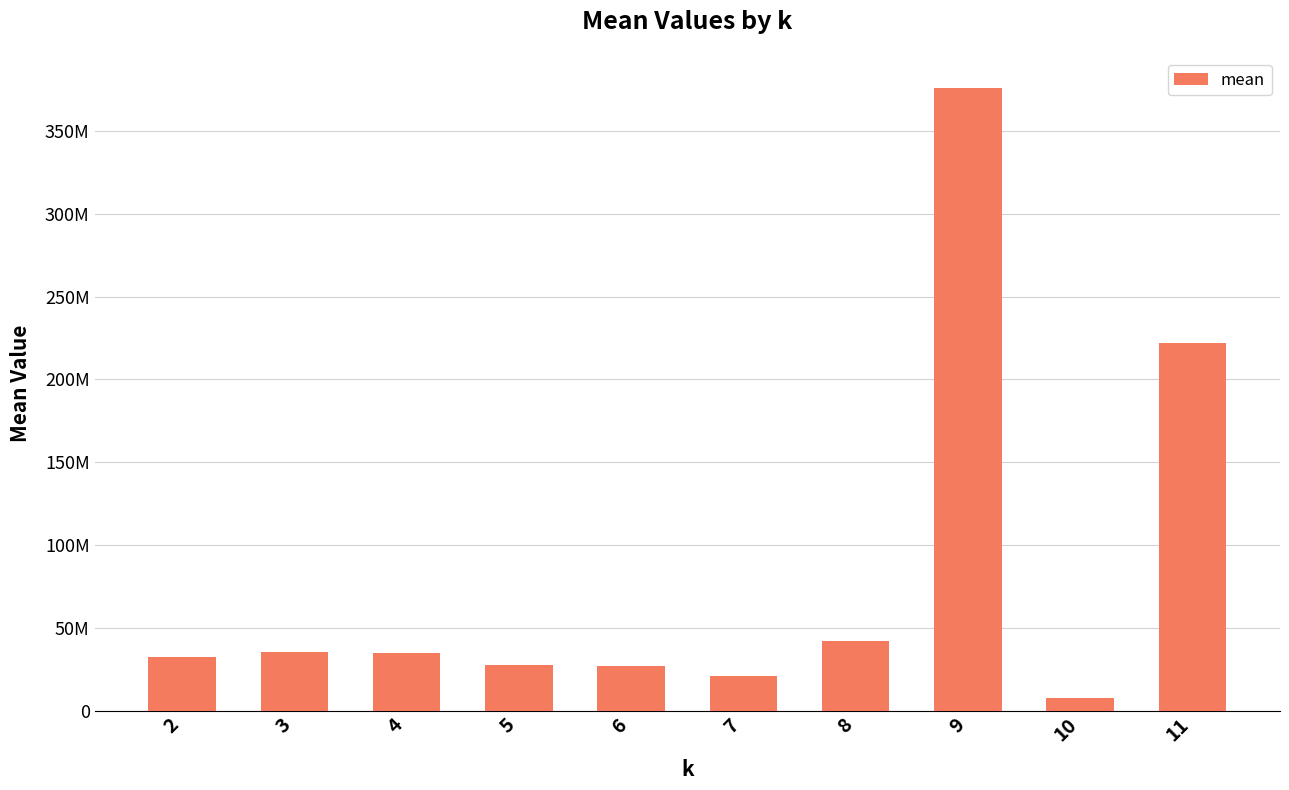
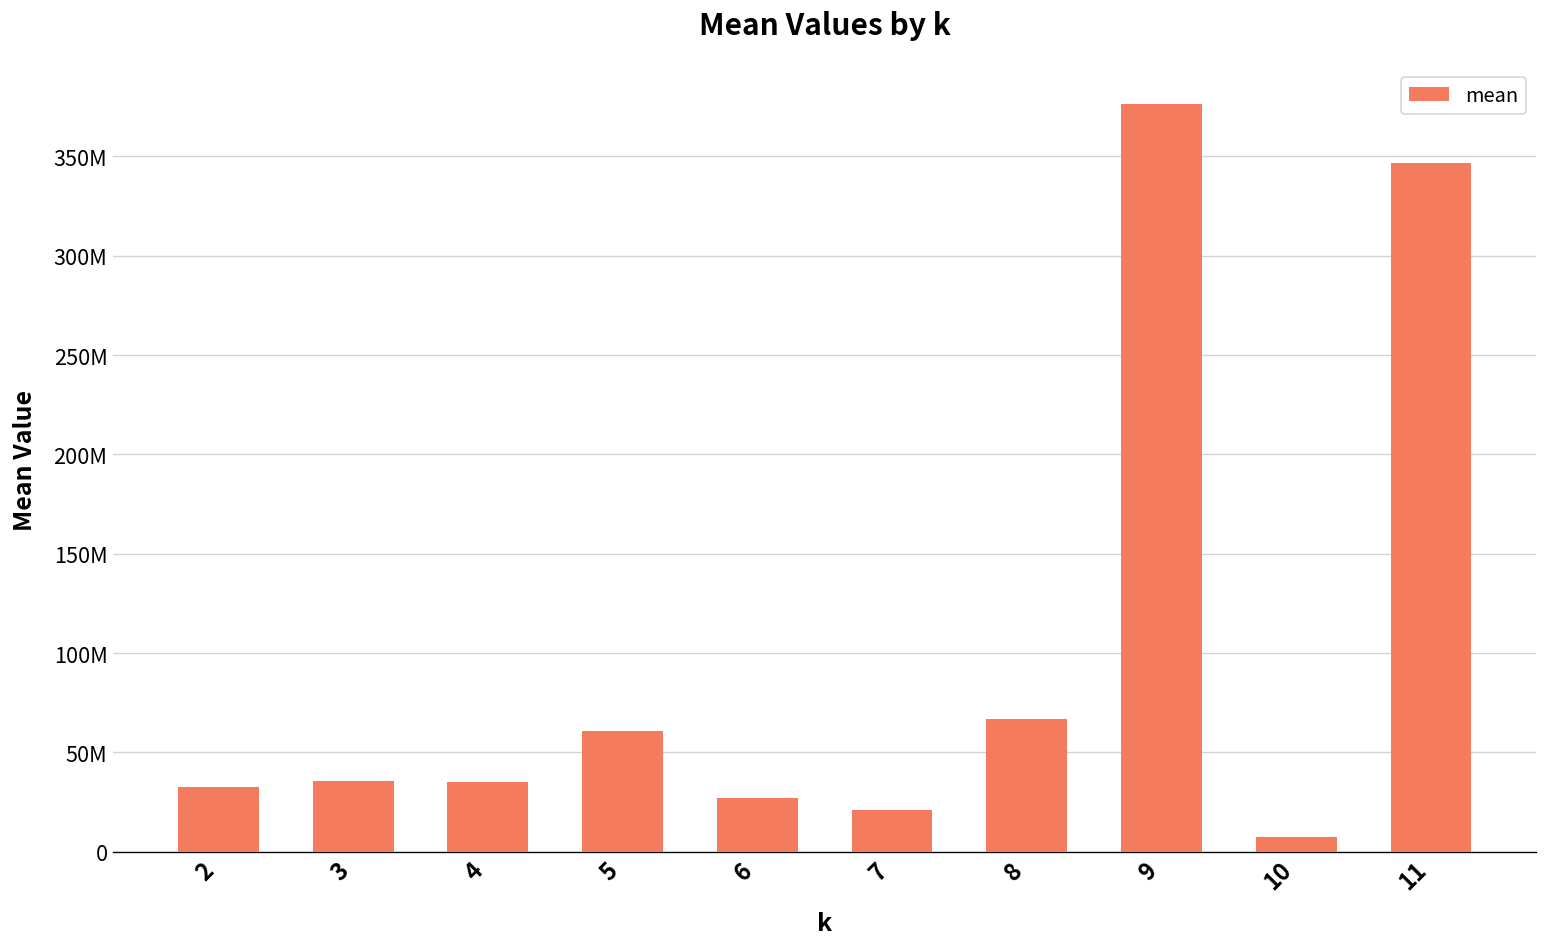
5: 28000000 -> 61000000
8: 42000000 -> 67000000
11: 222000000 -> 347000000
